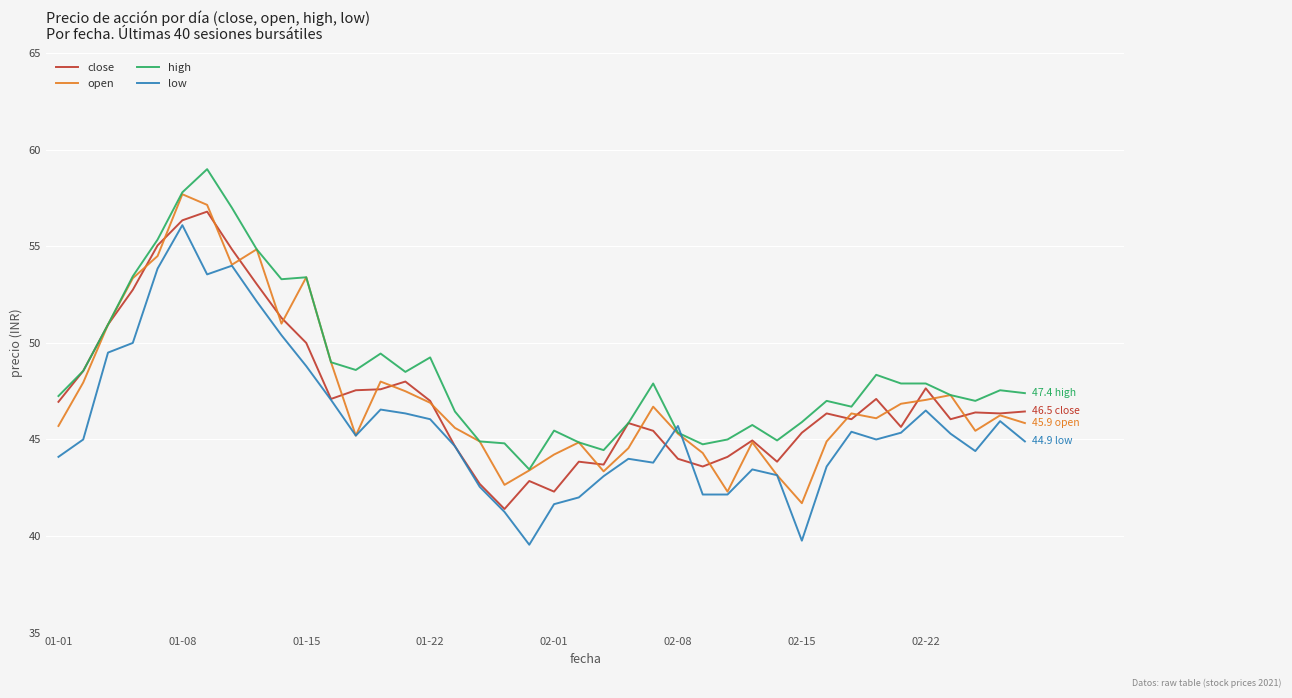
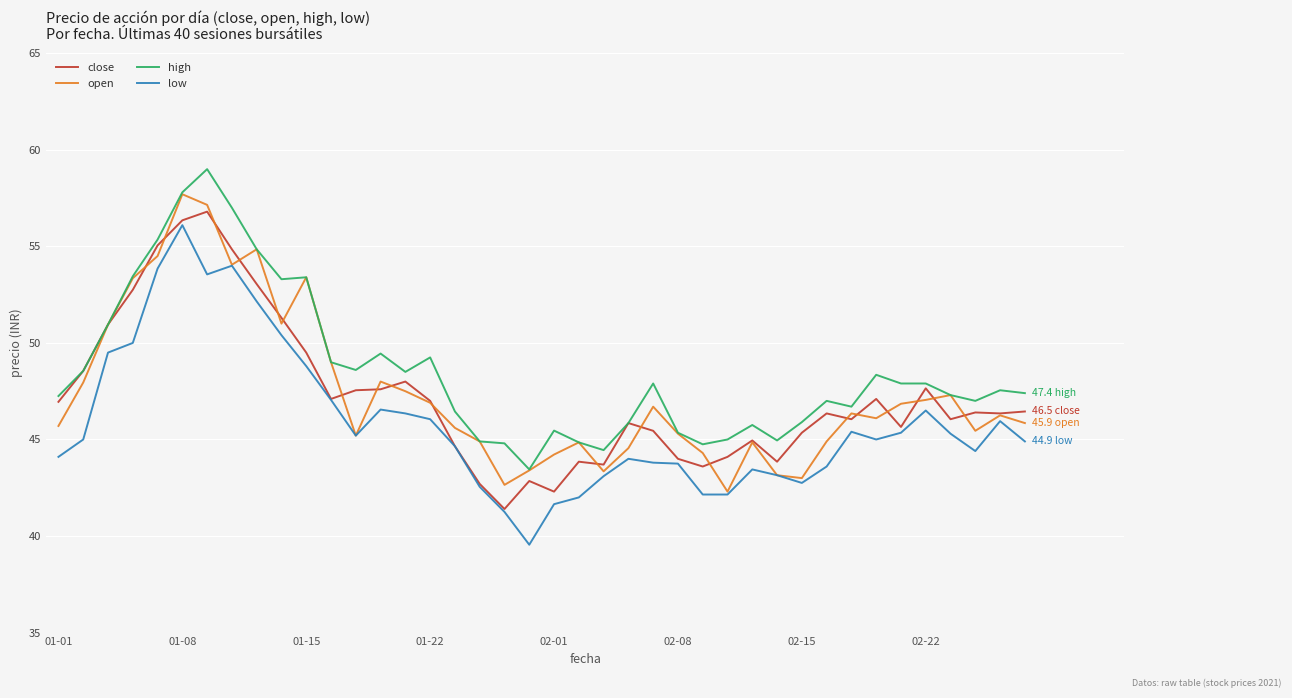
close, 01-15: 50.0 -> 49.5
low, 02-08: 45.7 -> 43.8
open, 02-15: 41.7 -> 43.0
low, 02-15: 39.8 -> 42.8
